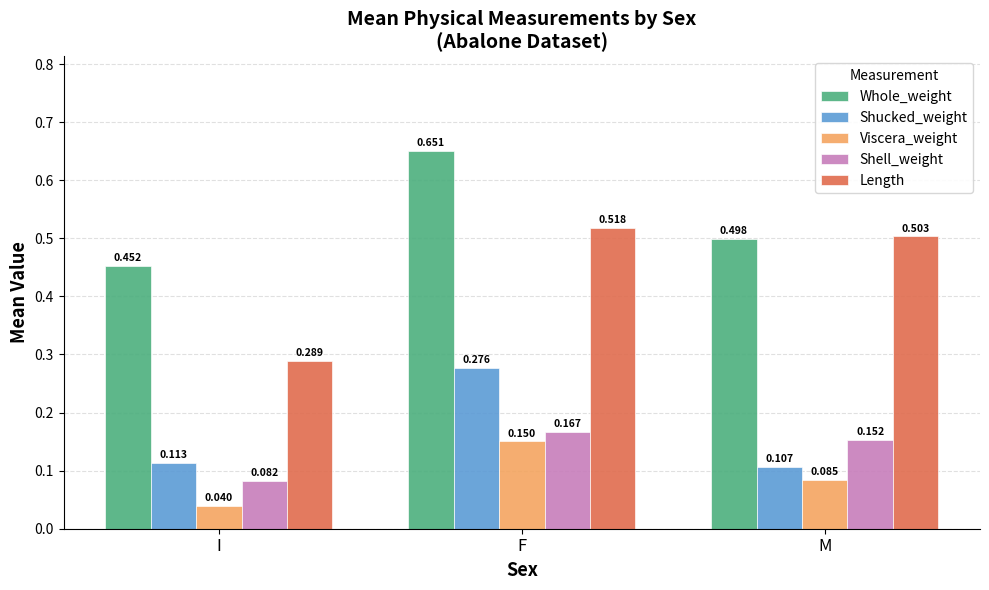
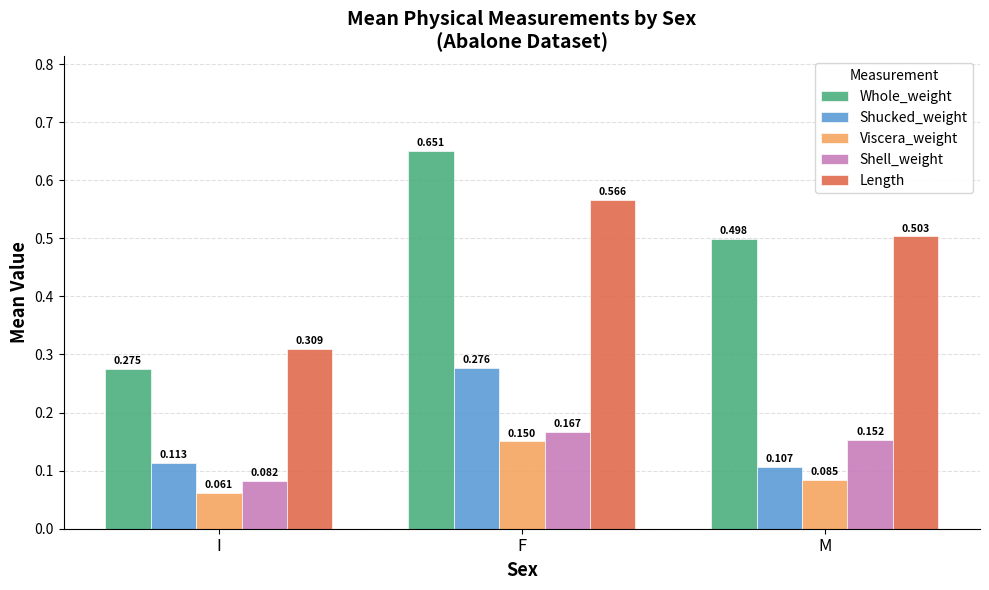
Whole_weight, I: 0.452 -> 0.275
Viscera_weight, I: 0.040 -> 0.061
Length, I: 0.289 -> 0.309
Length, F: 0.518 -> 0.566
